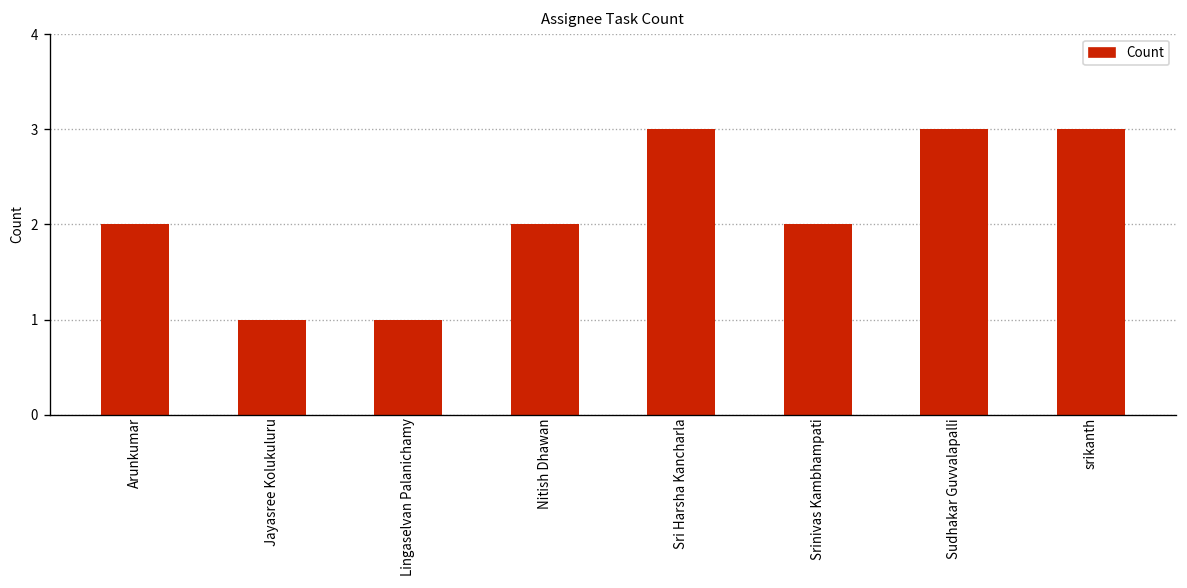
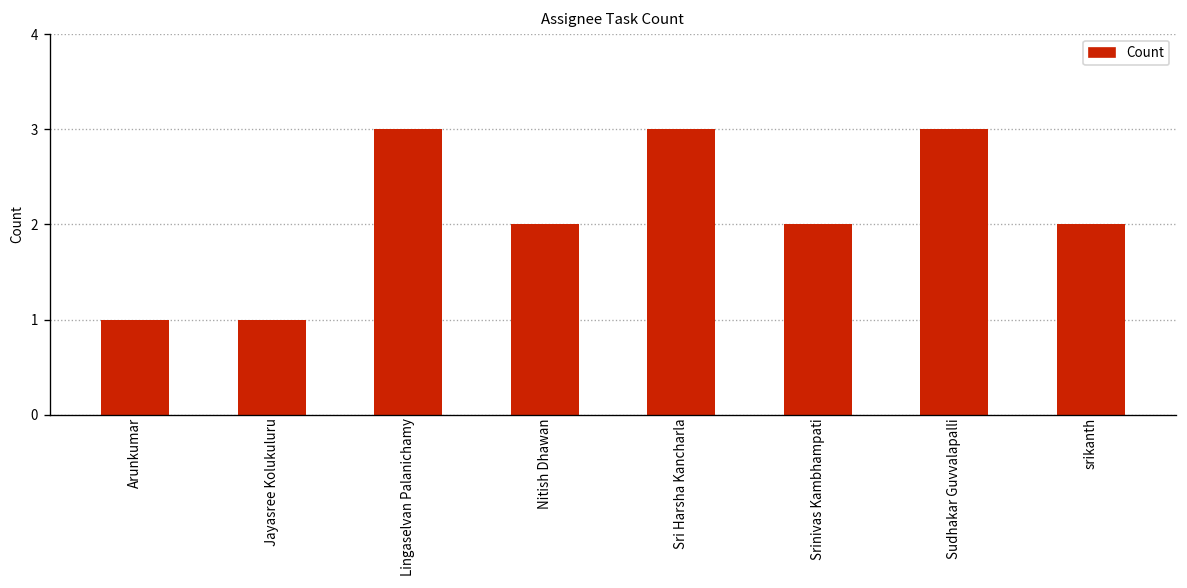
Arunkumar: 2 -> 1
Lingaselvan Palanichamy: 1 -> 3
srikanth: 3 -> 2
